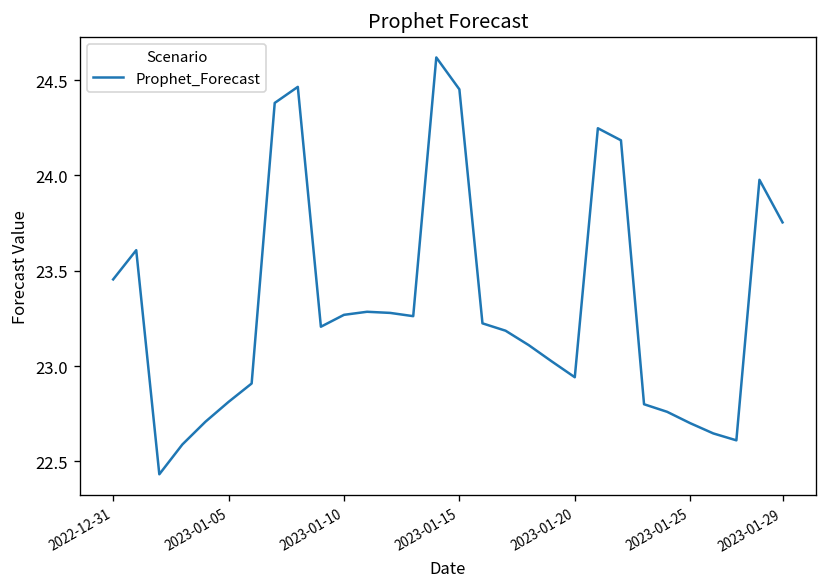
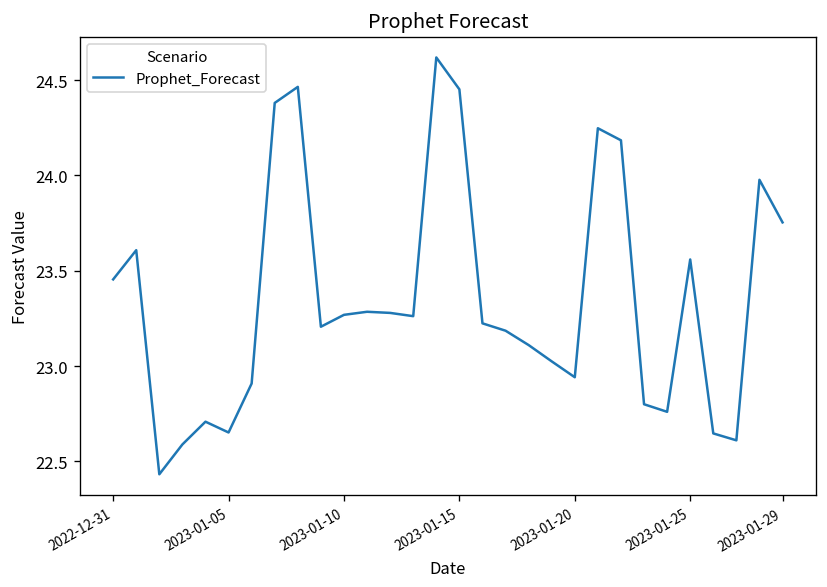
2023-01-05: 22.81 -> 22.65
2023-01-25: 22.70 -> 23.56
